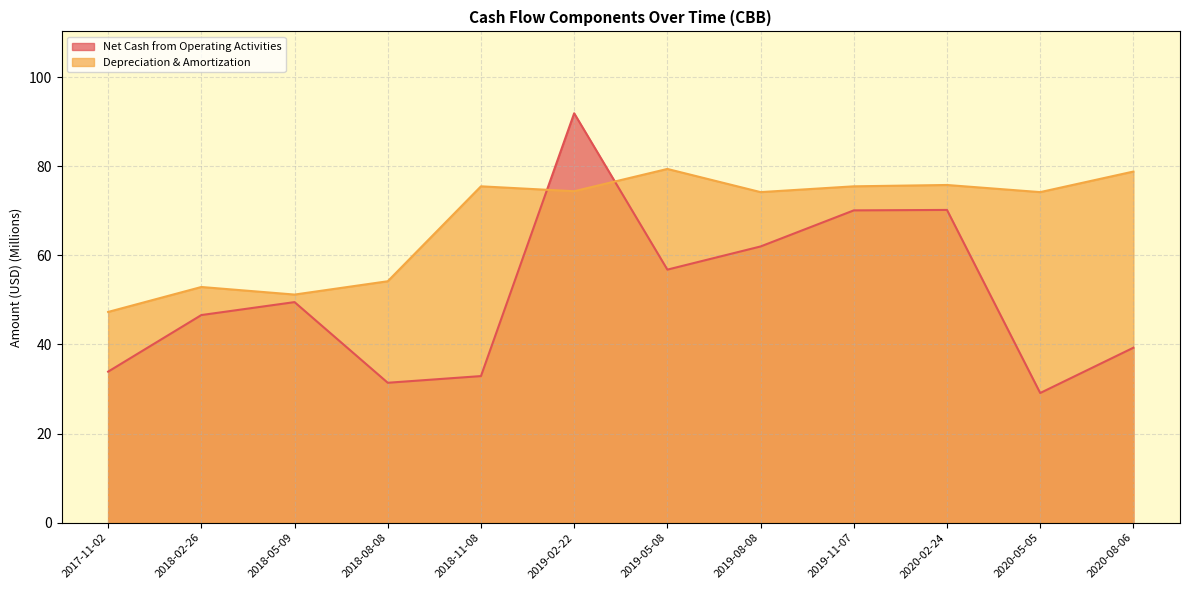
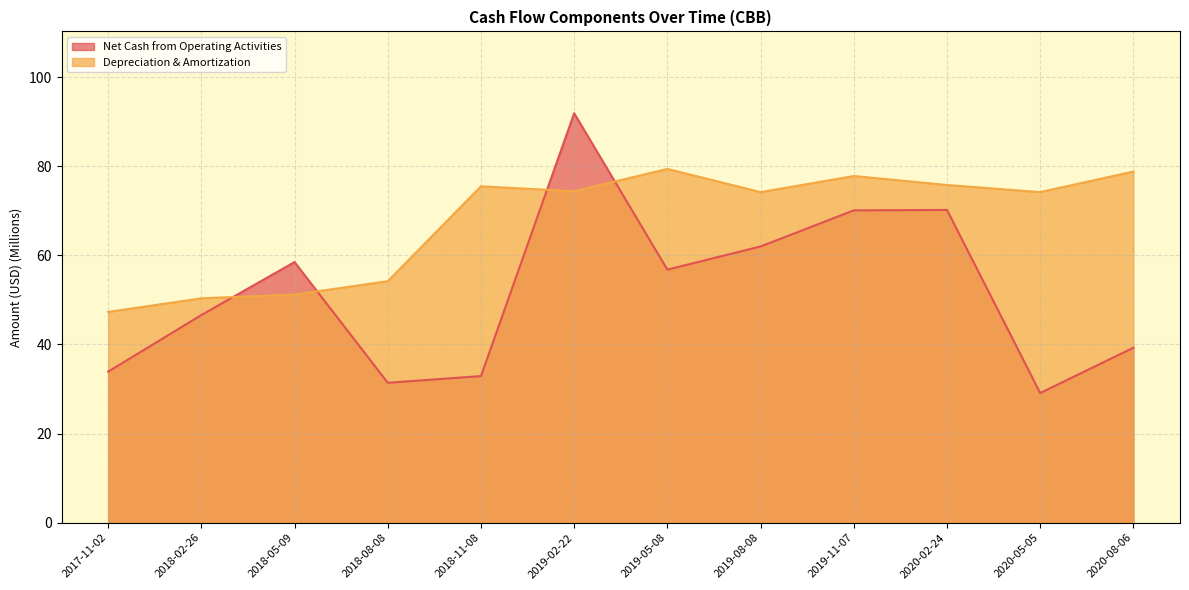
Depreciation & Amortization, 2018-02-26: 53 -> 50
Net Cash from Operating Activities, 2018-05-09: 50 -> 59
Depreciation & Amortization, 2019-11-07: 76 -> 78
